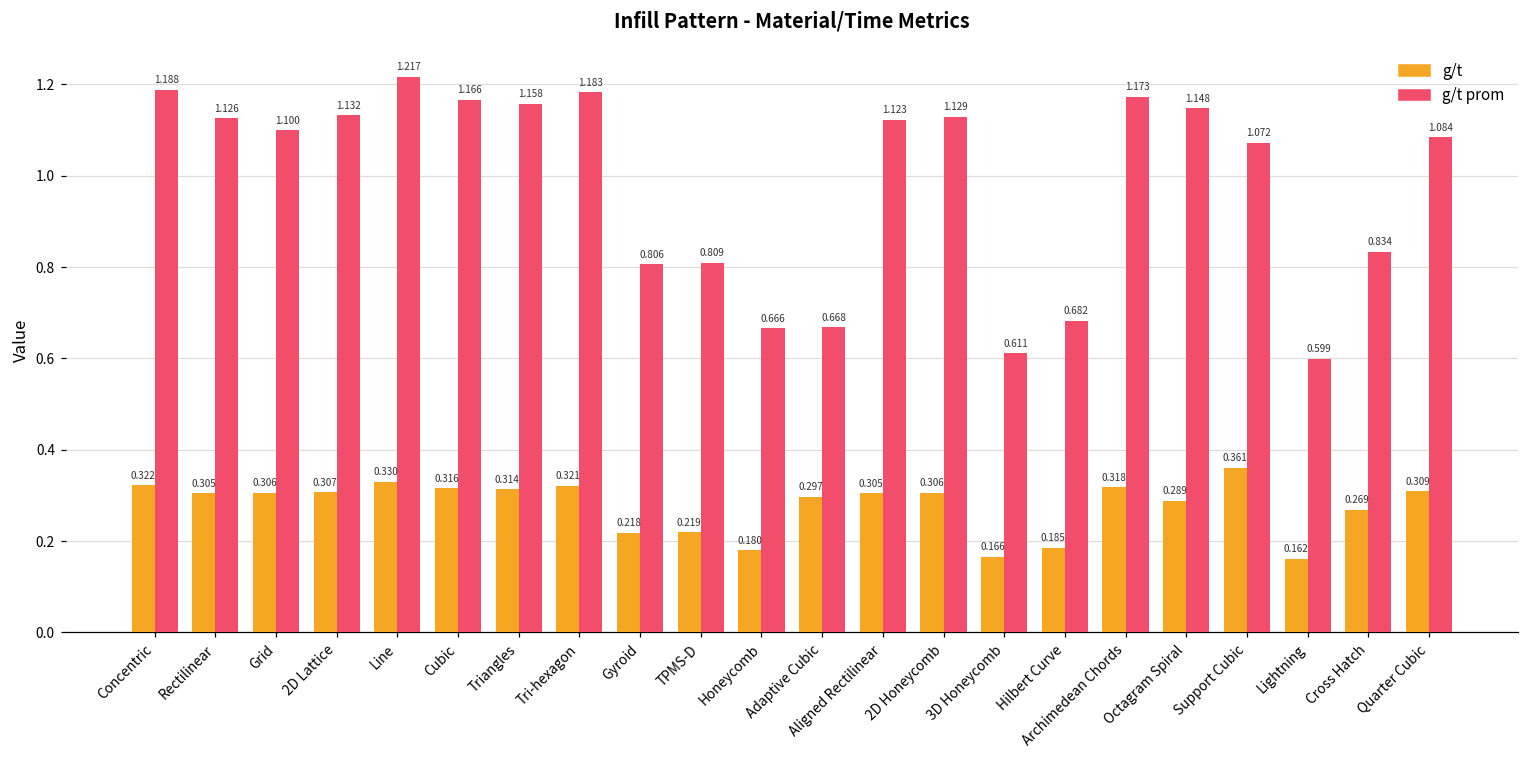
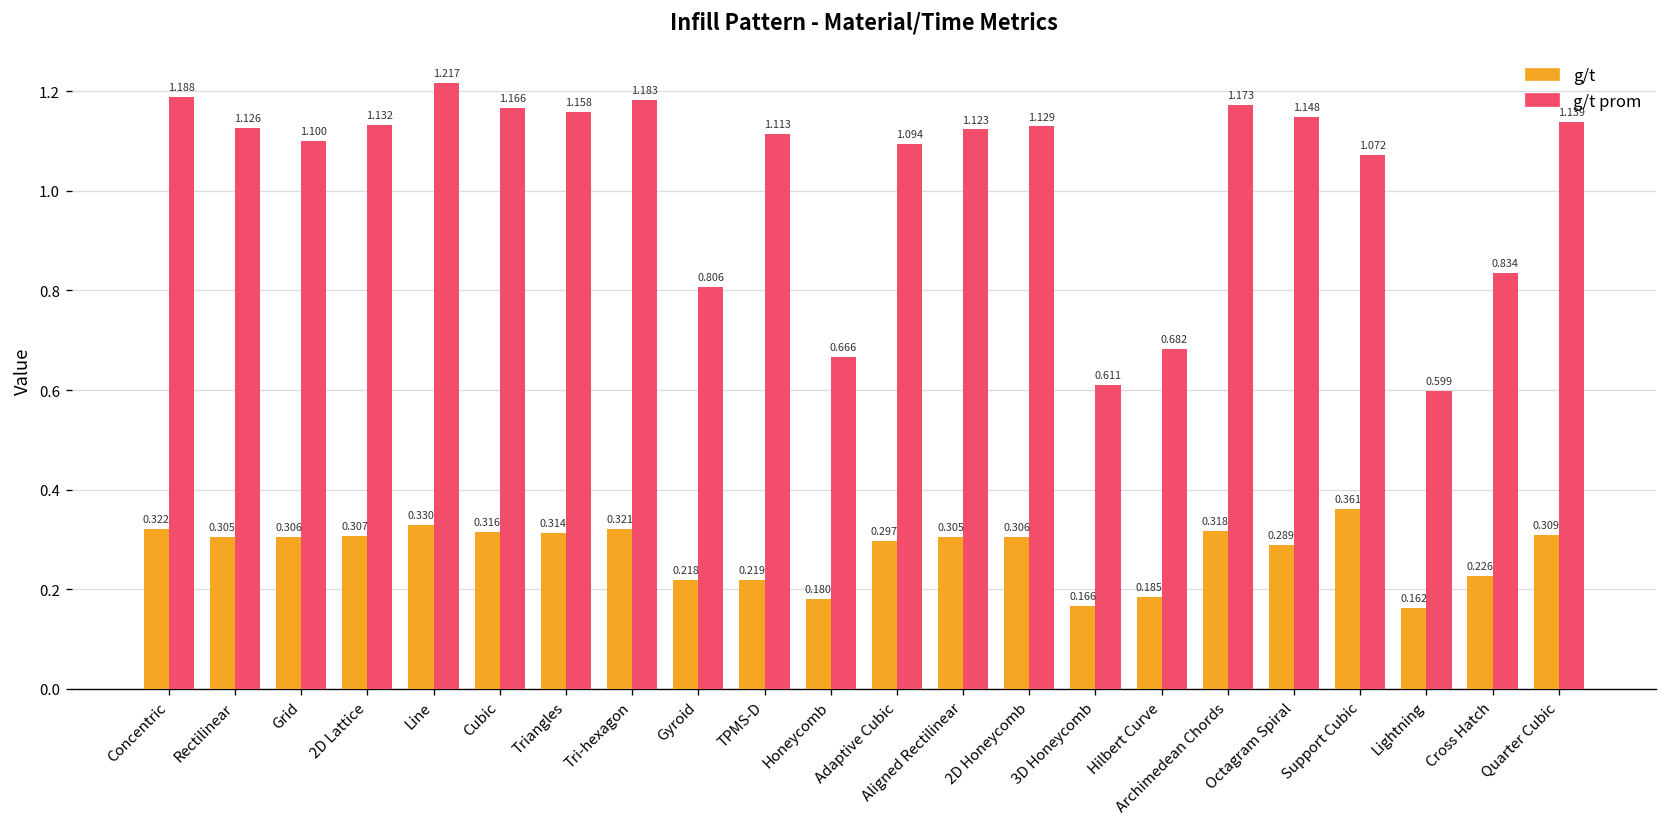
g/t prom, TPMS-D: 0.809 -> 1.113
g/t prom, Adaptive Cubic: 0.668 -> 1.094
g/t, Cross Hatch: 0.269 -> 0.226
g/t prom, Quarter Cubic: 1.084 -> 1.139
